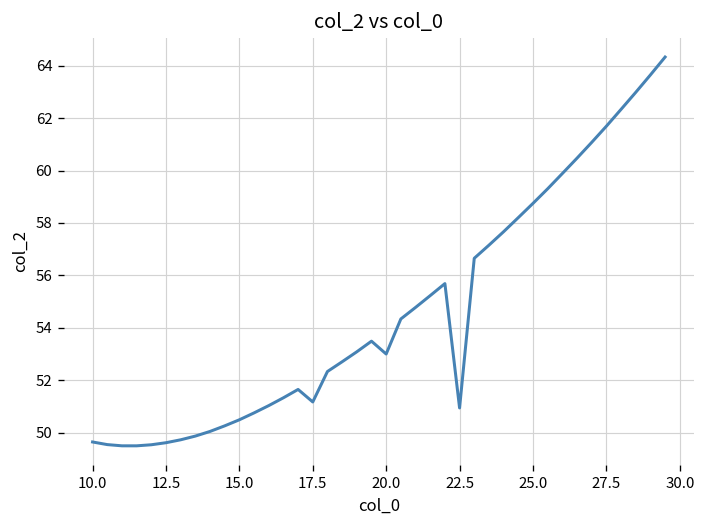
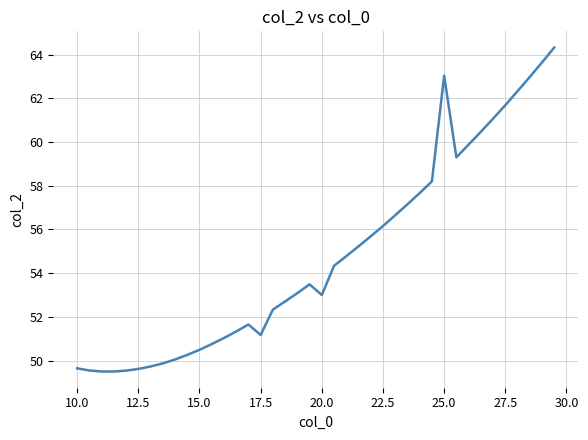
22.5: 50.9 -> 56.2
25.0: 58.7 -> 63.0
